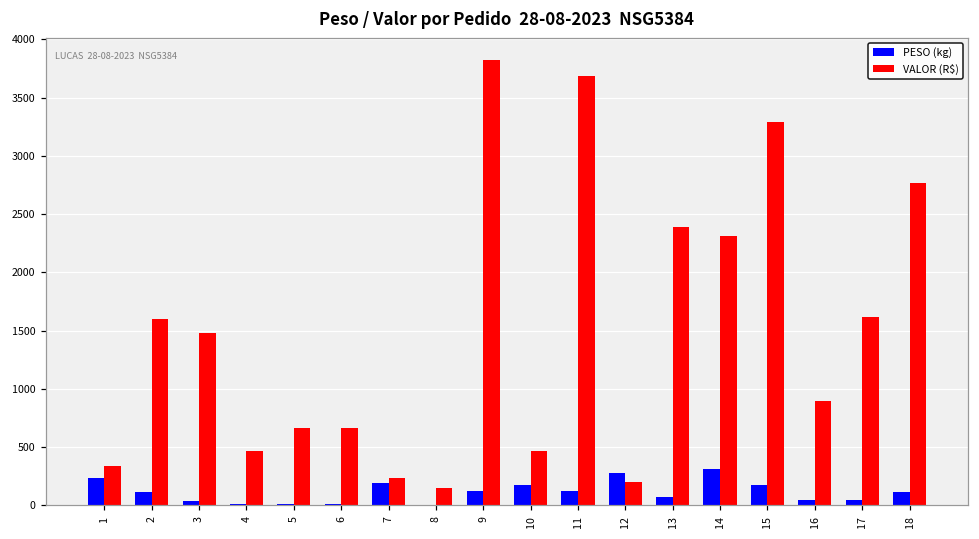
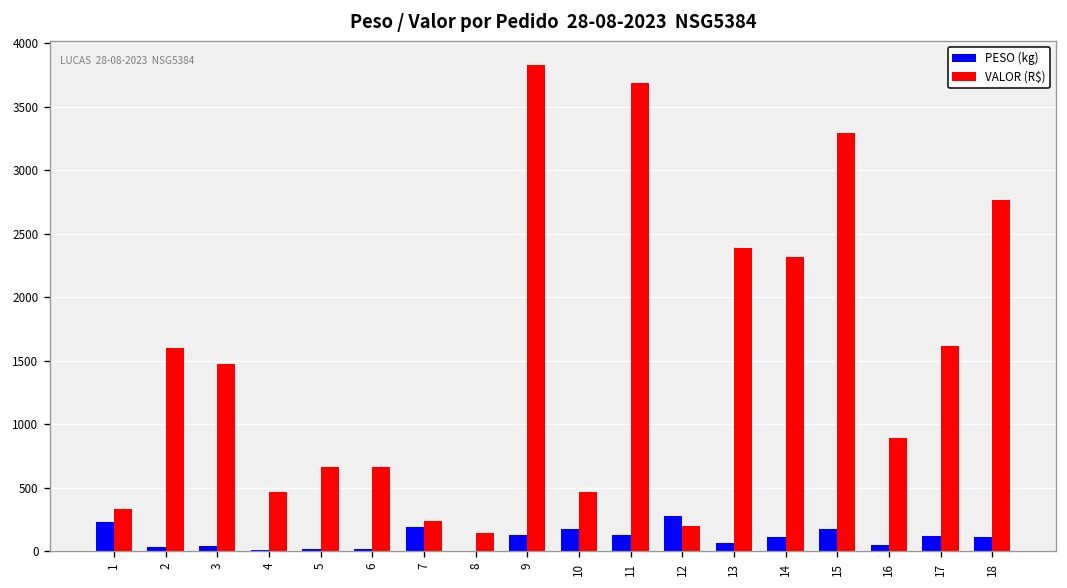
PESO (kg), 2: 110 -> 30
PESO (kg), 14: 310 -> 110
PESO (kg), 17: 40 -> 120
